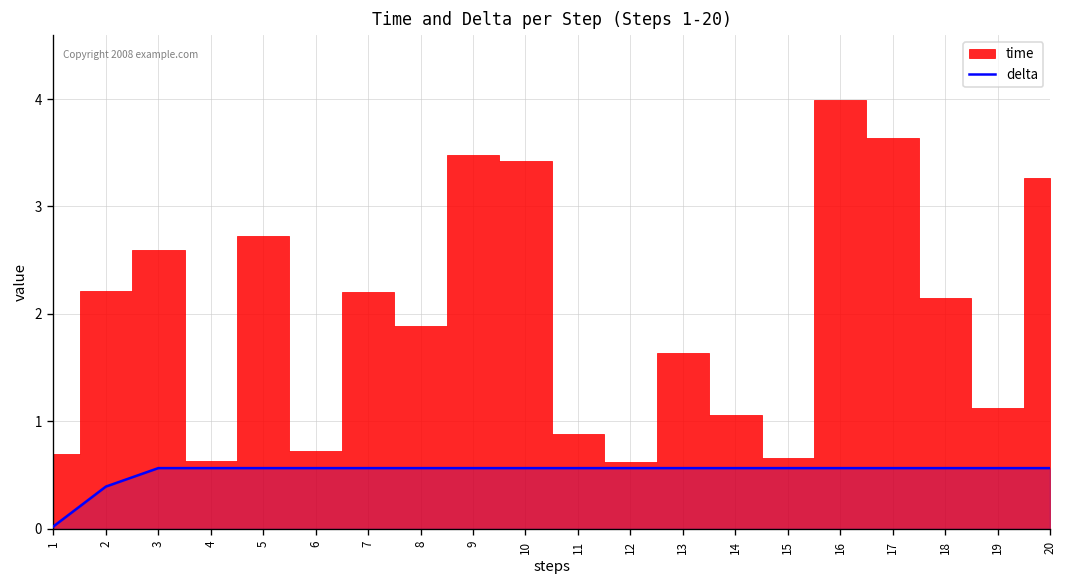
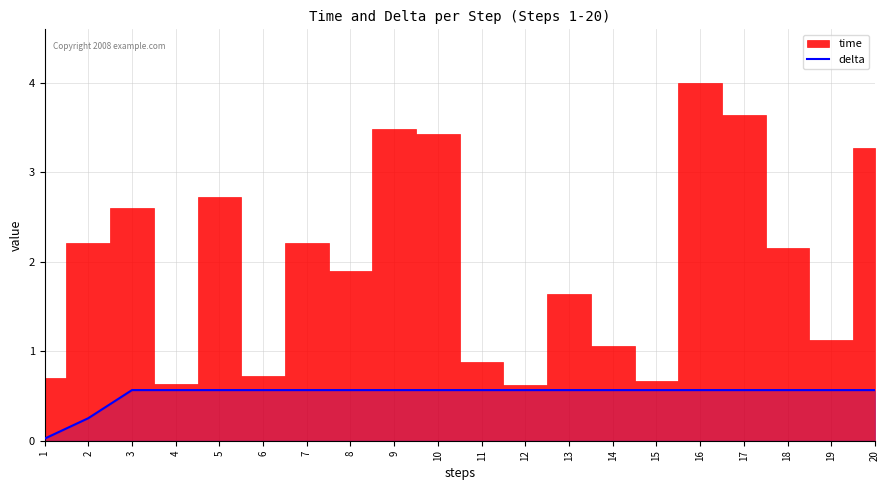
delta, 2: 0.4 -> 0.3
